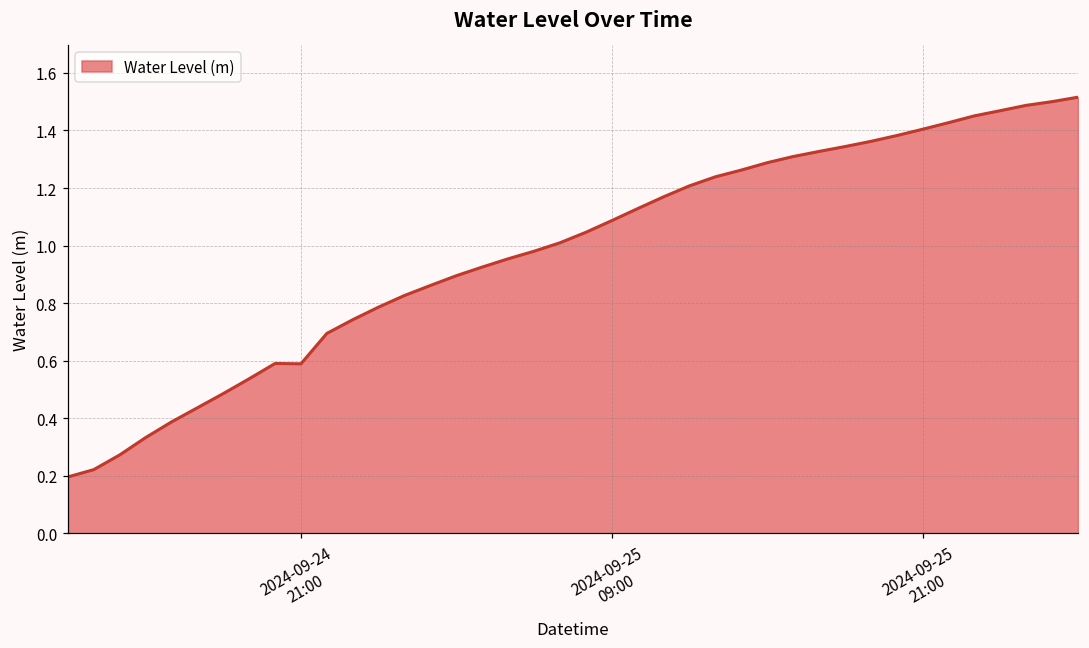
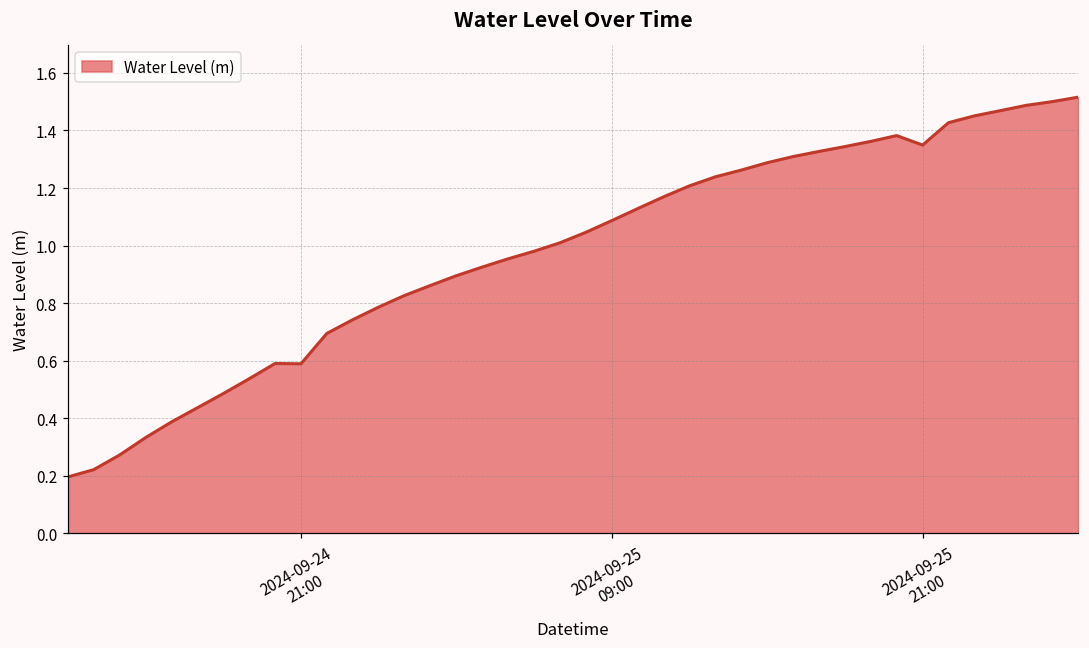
2024-09-25 21:00: 1.40 -> 1.35
